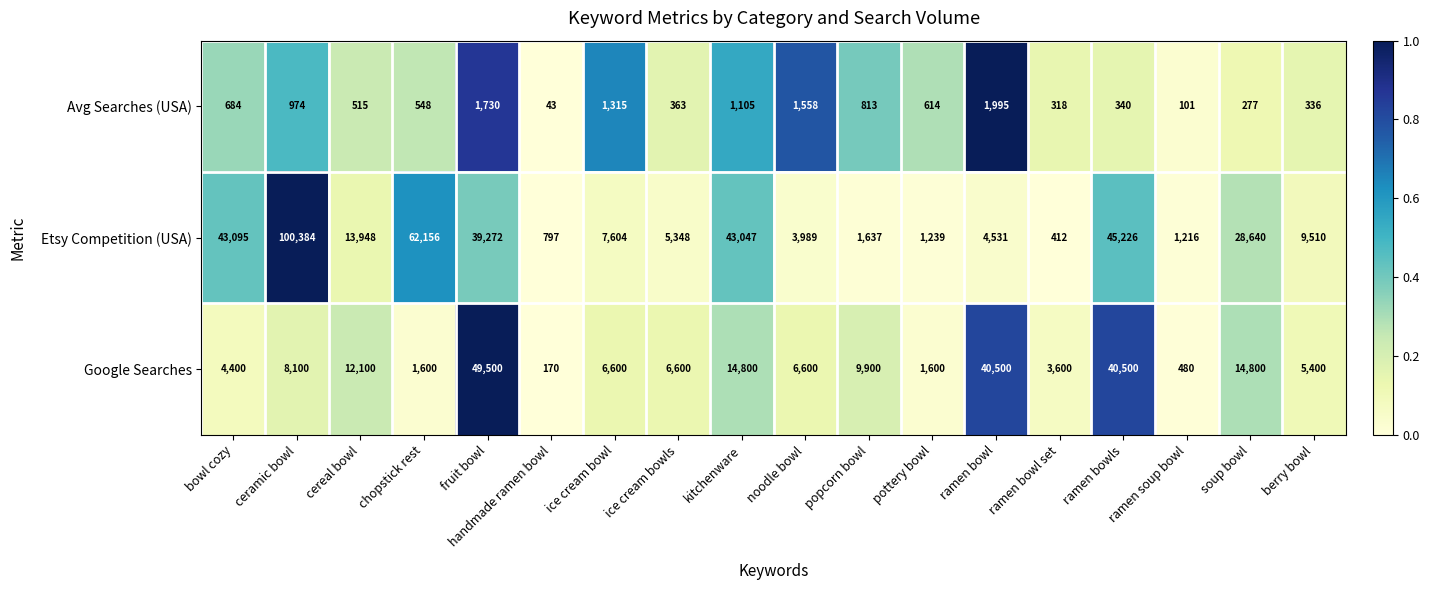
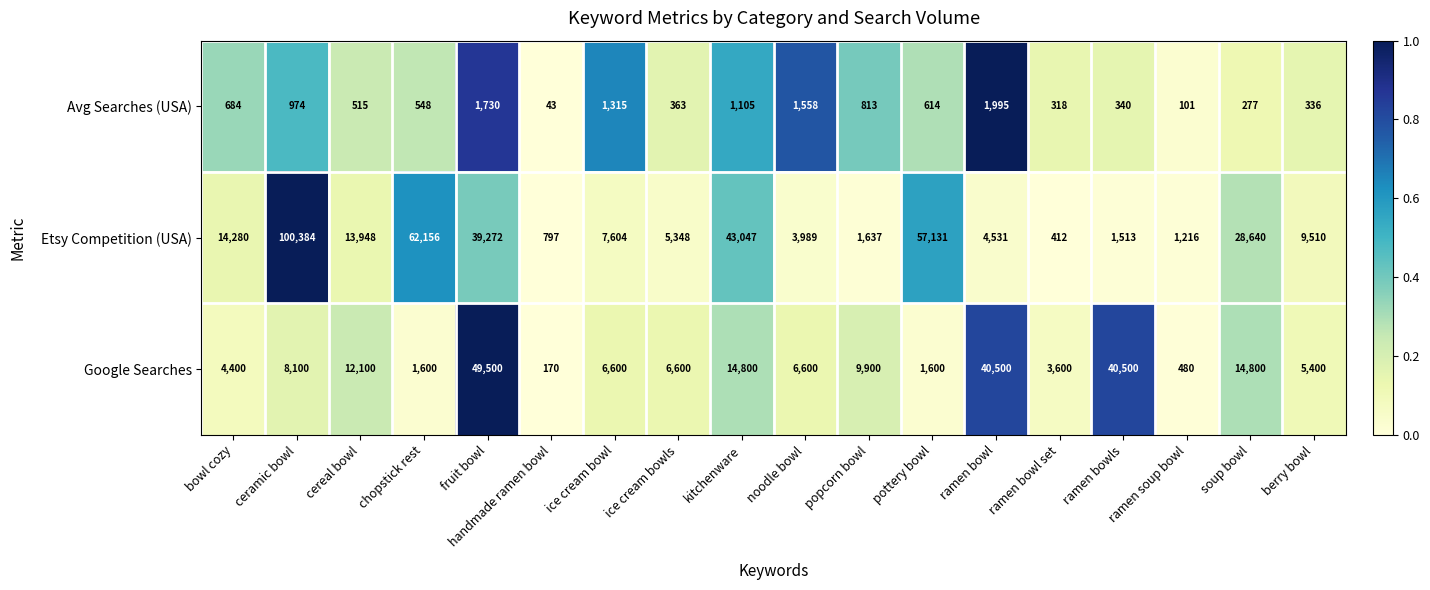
Etsy Competition (USA), bowl cozy: 43,095 -> 14,280
Etsy Competition (USA), pottery bowl: 1,239 -> 57,131
Etsy Competition (USA), ramen bowls: 45,226 -> 1,513
